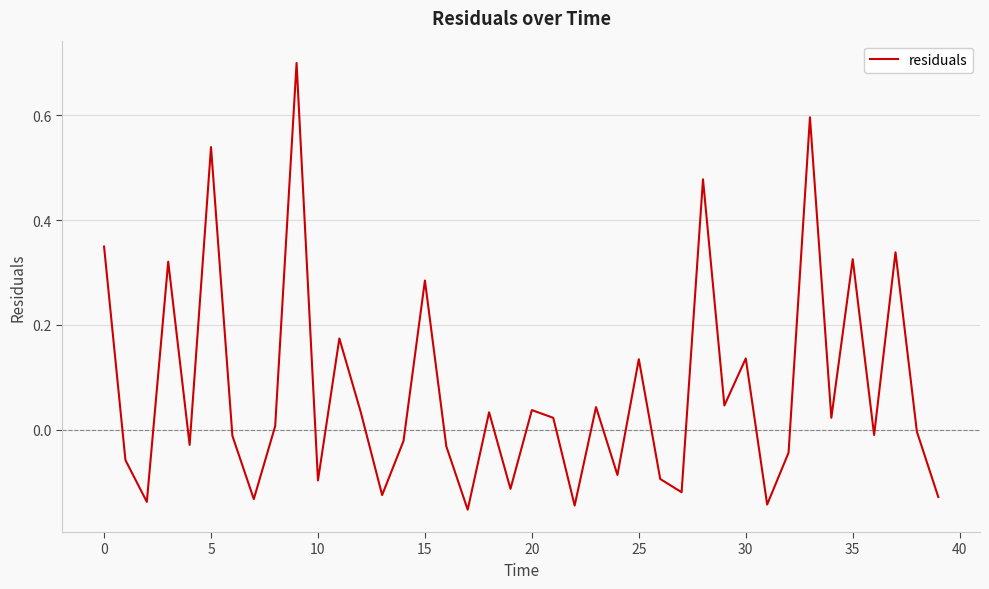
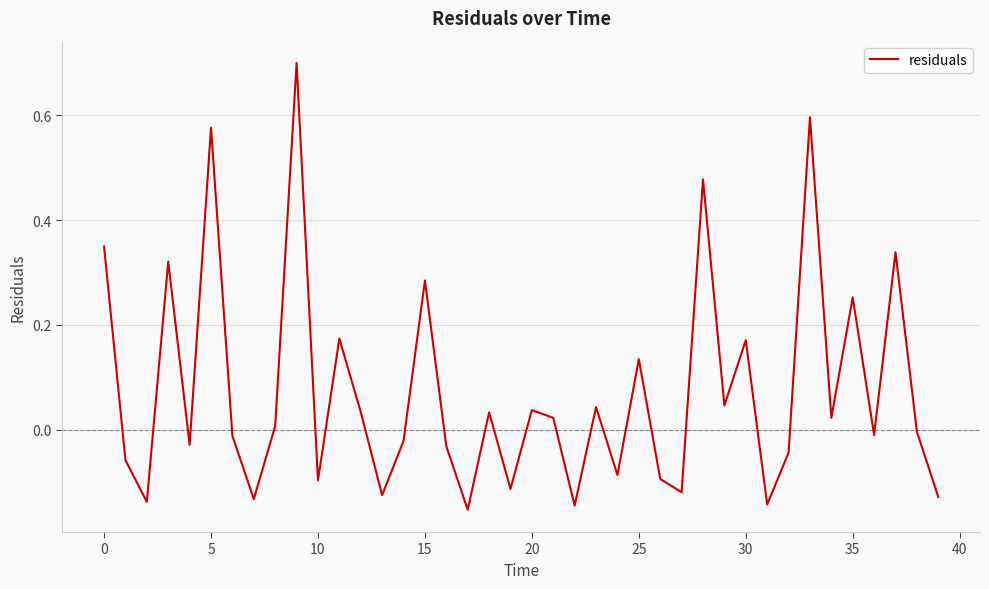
5: 0.54 -> 0.58
30: 0.14 -> 0.17
35: 0.33 -> 0.25
